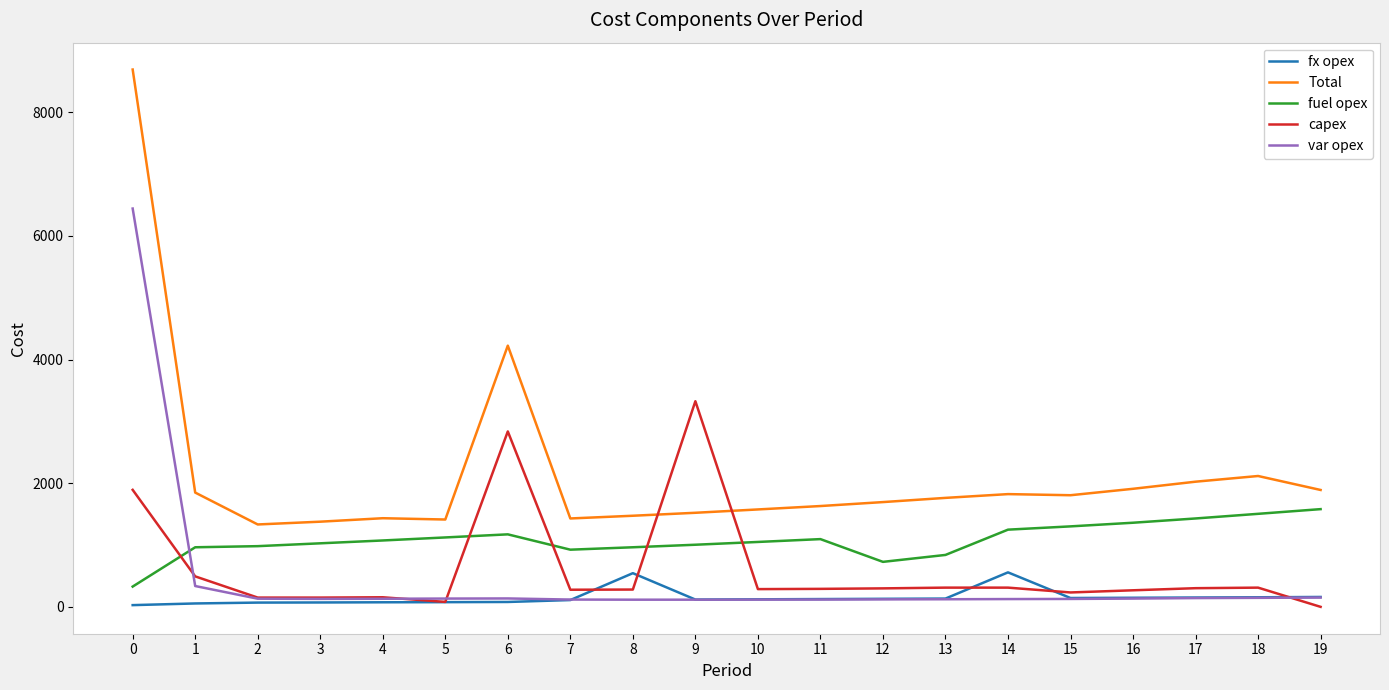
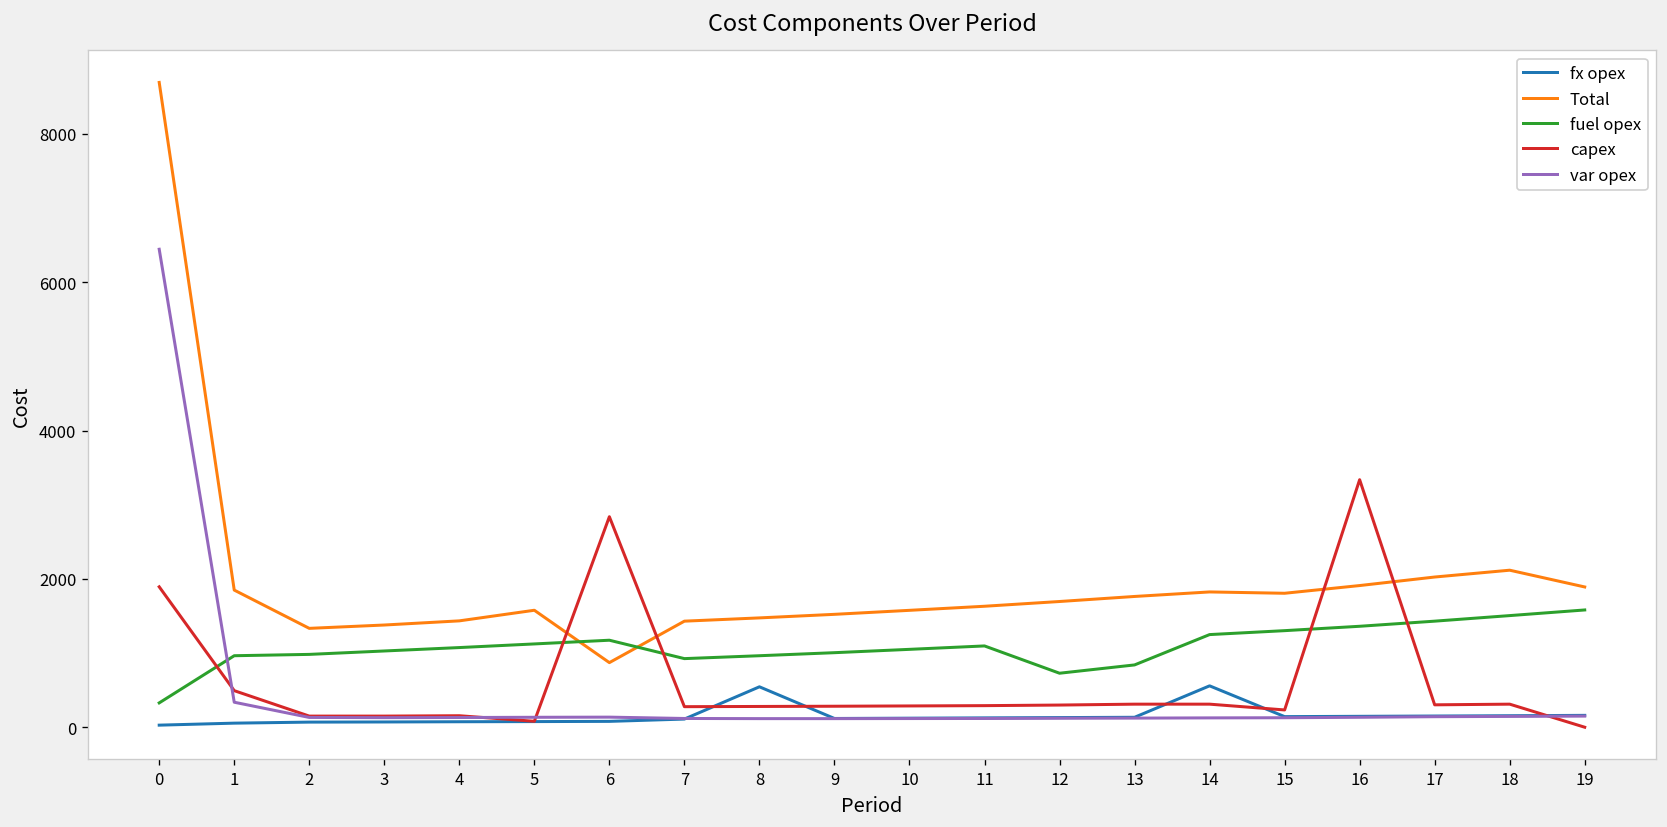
Total, 5: 1400 -> 1600
Total, 6: 4200 -> 900
capex, 9: 3300 -> 300
capex, 16: 300 -> 3300
